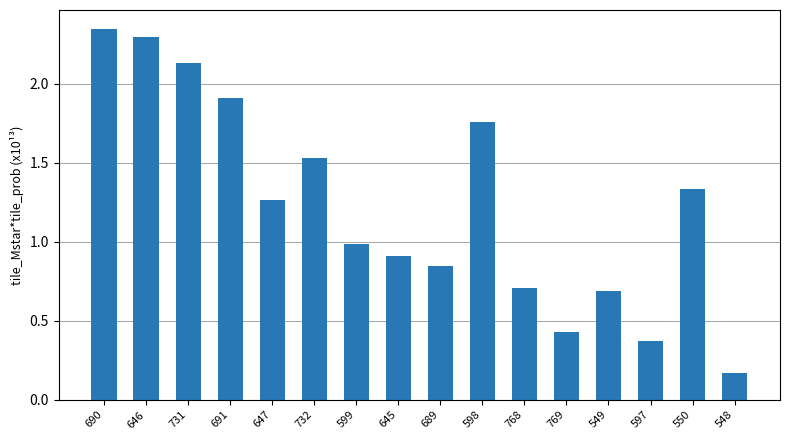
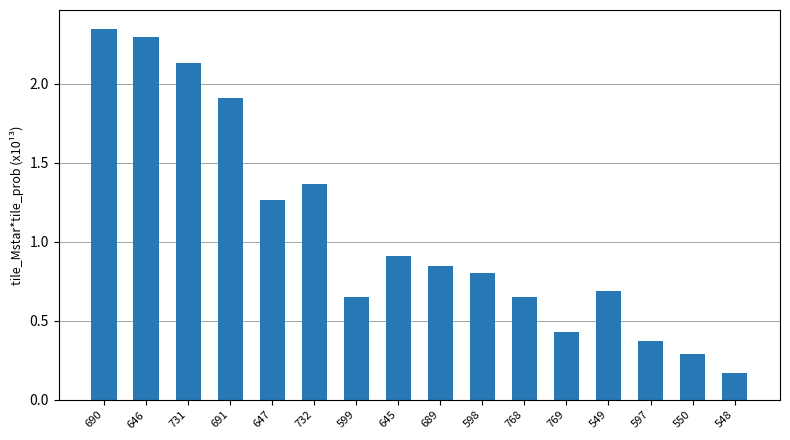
732: 1.53 -> 1.37
599: 0.99 -> 0.65
598: 1.76 -> 0.80
768: 0.71 -> 0.65
550: 1.33 -> 0.29
